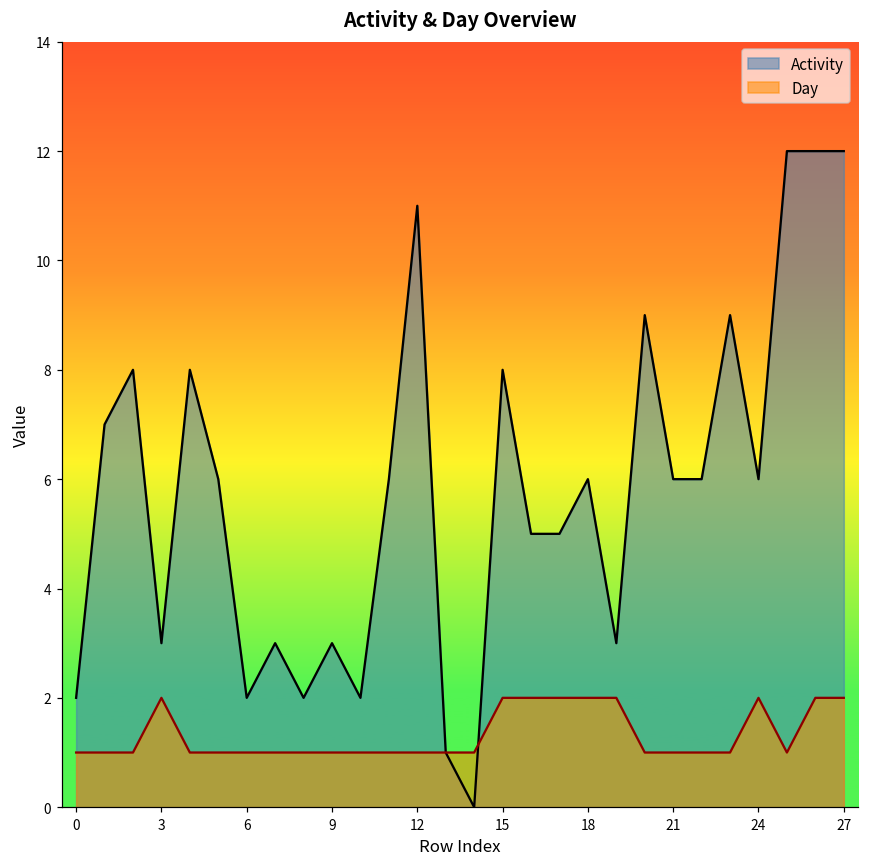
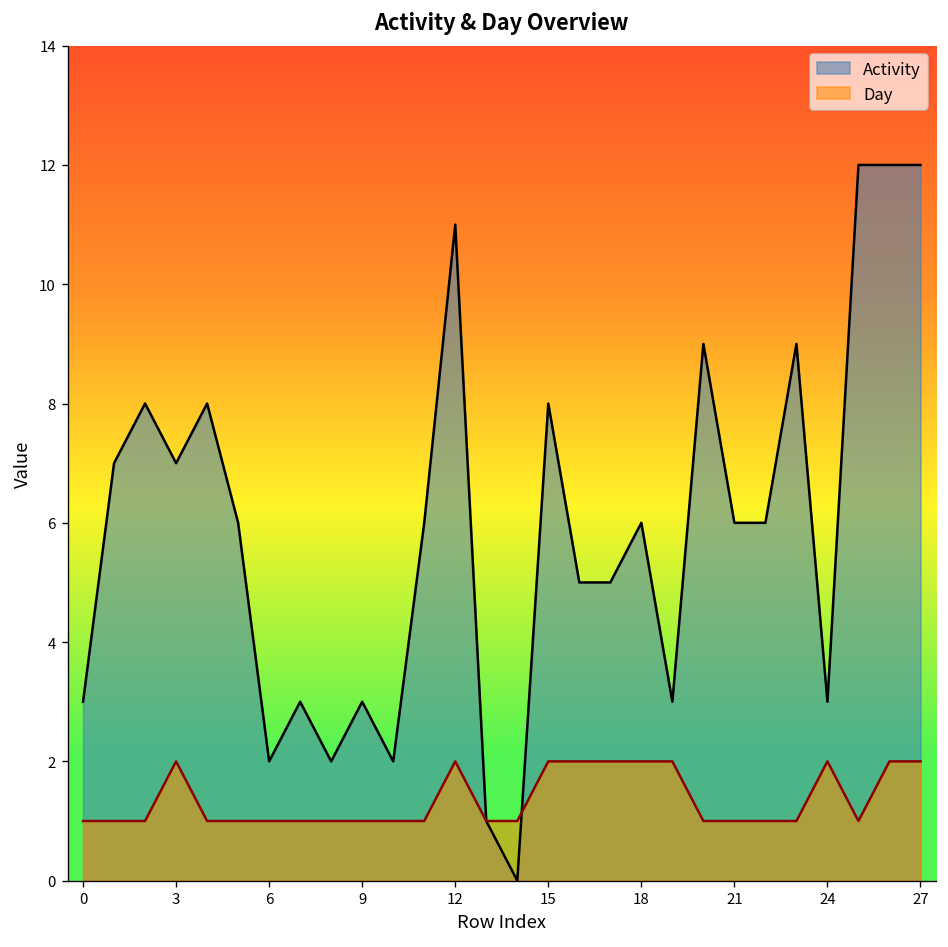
Activity, 0: 2 -> 3
Activity, 3: 3 -> 7
Day, 12: 1 -> 2
Activity, 24: 6 -> 3
